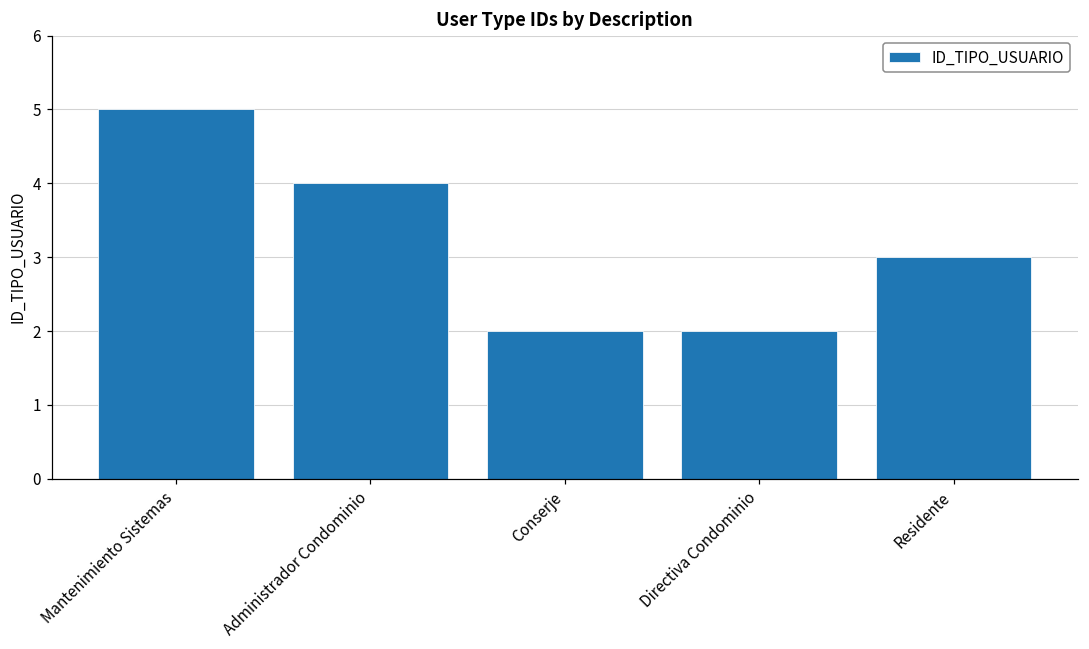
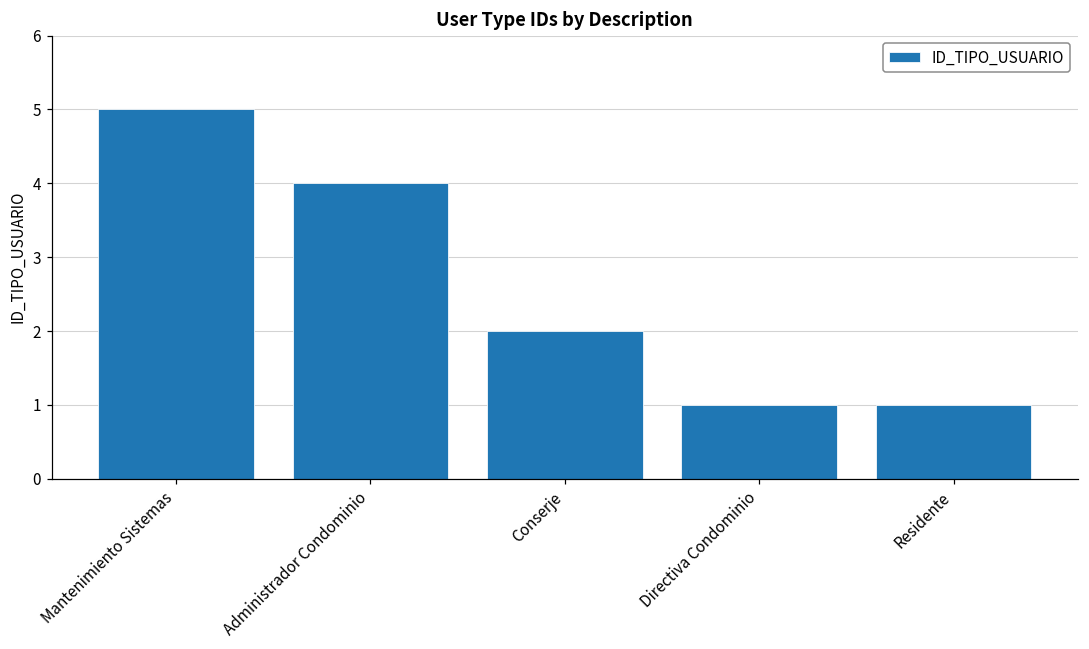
Directiva Condominio: 2 -> 1
Residente: 3 -> 1
